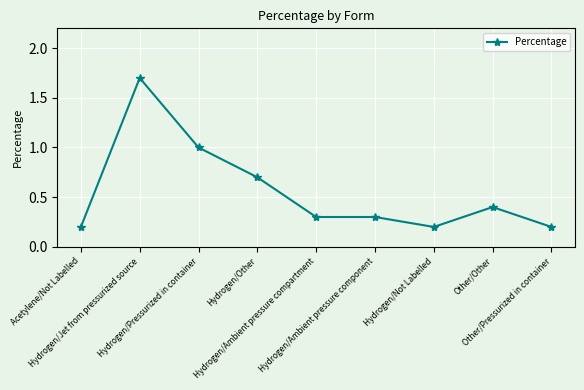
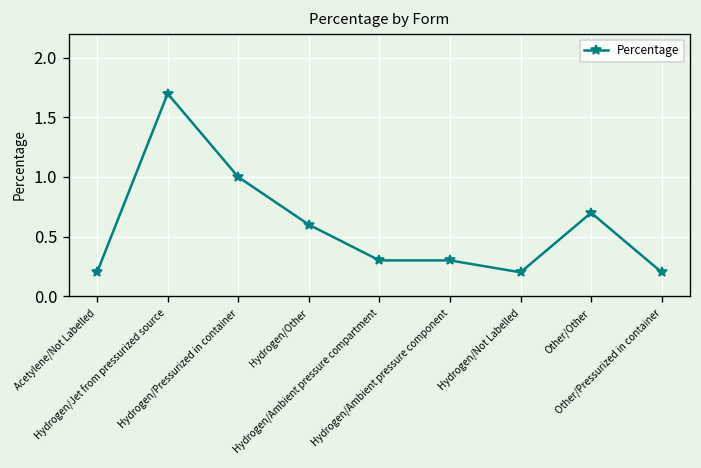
Hydrogen/Other: 0.7 -> 0.6
Other/Other: 0.4 -> 0.7
